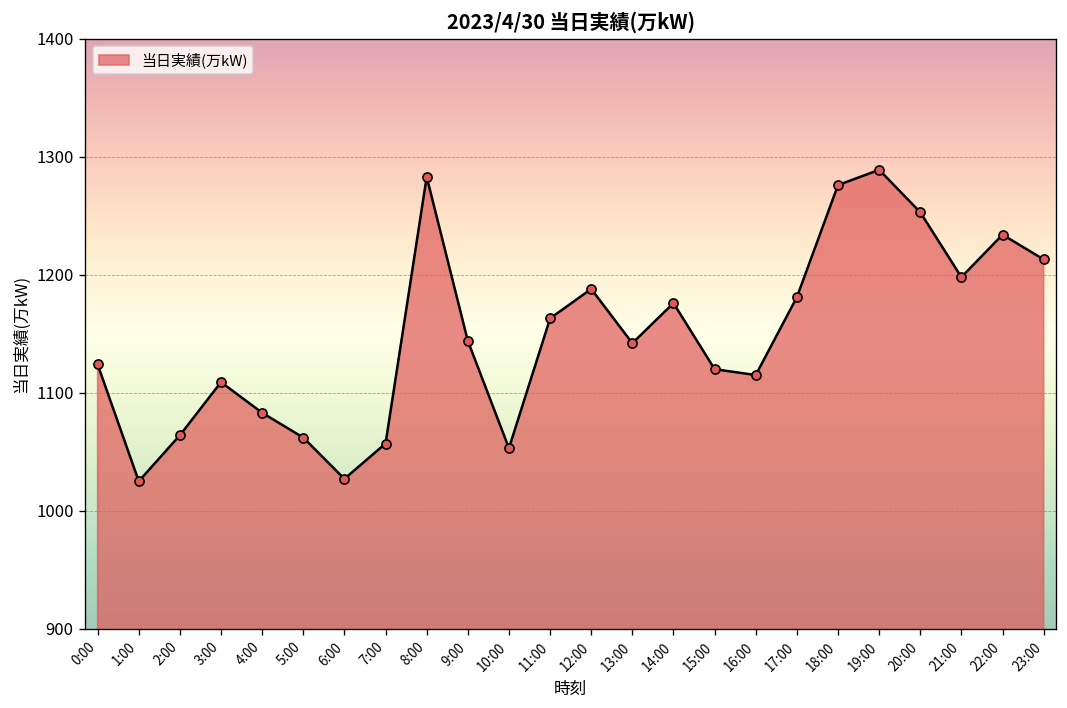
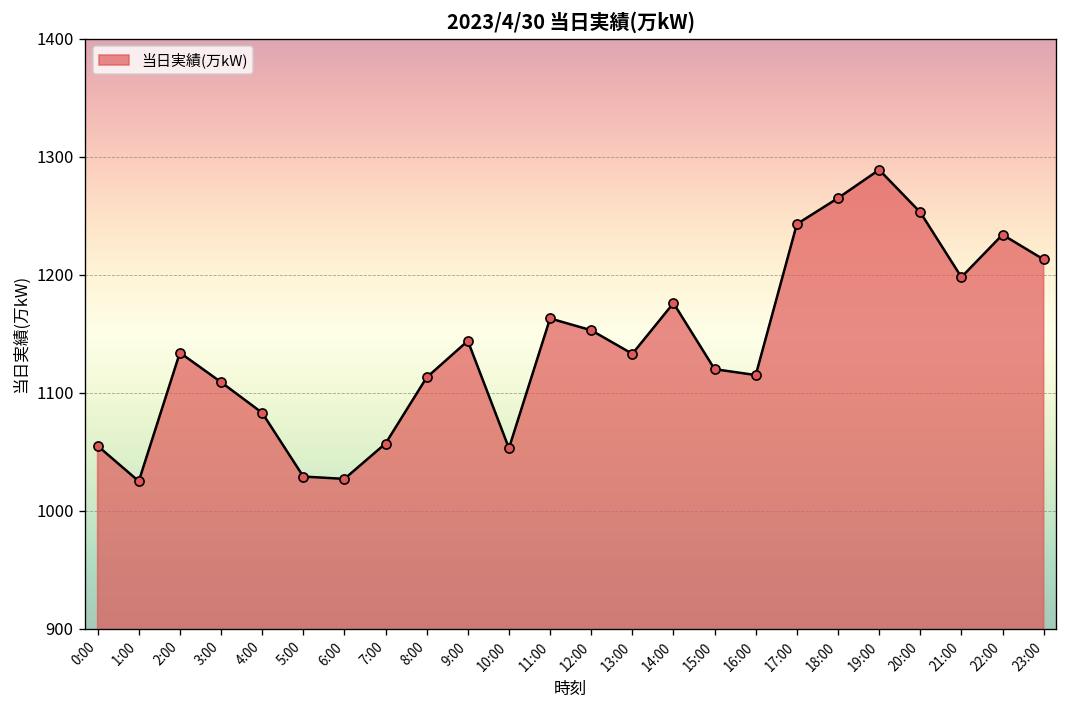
0:00: 1120 -> 1060
2:00: 1060 -> 1130
5:00: 1060 -> 1030
8:00: 1280 -> 1110
12:00: 1190 -> 1150
13:00: 1140 -> 1130
17:00: 1180 -> 1240
18:00: 1280 -> 1270
